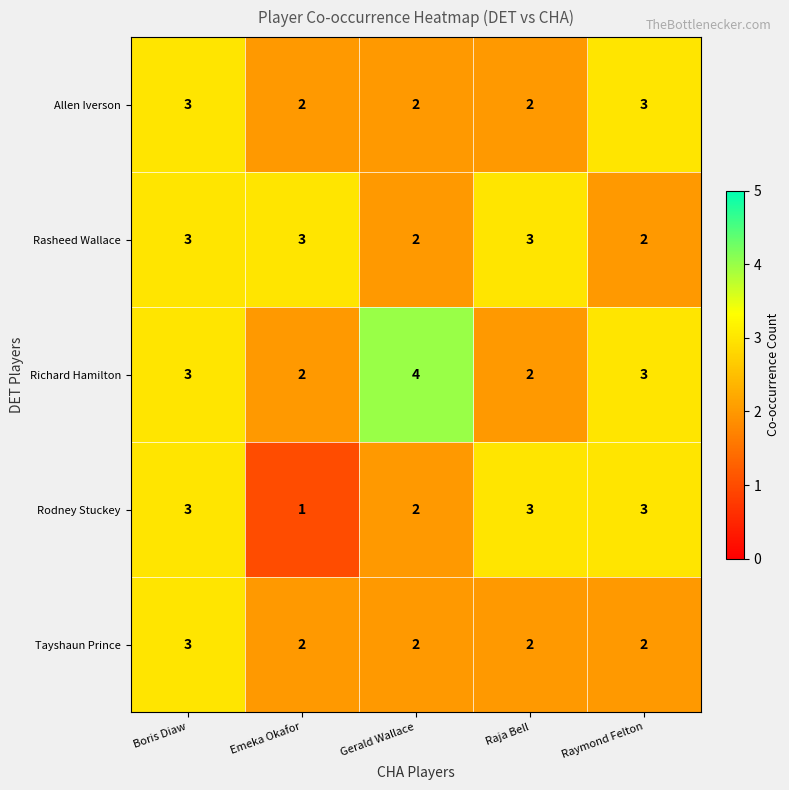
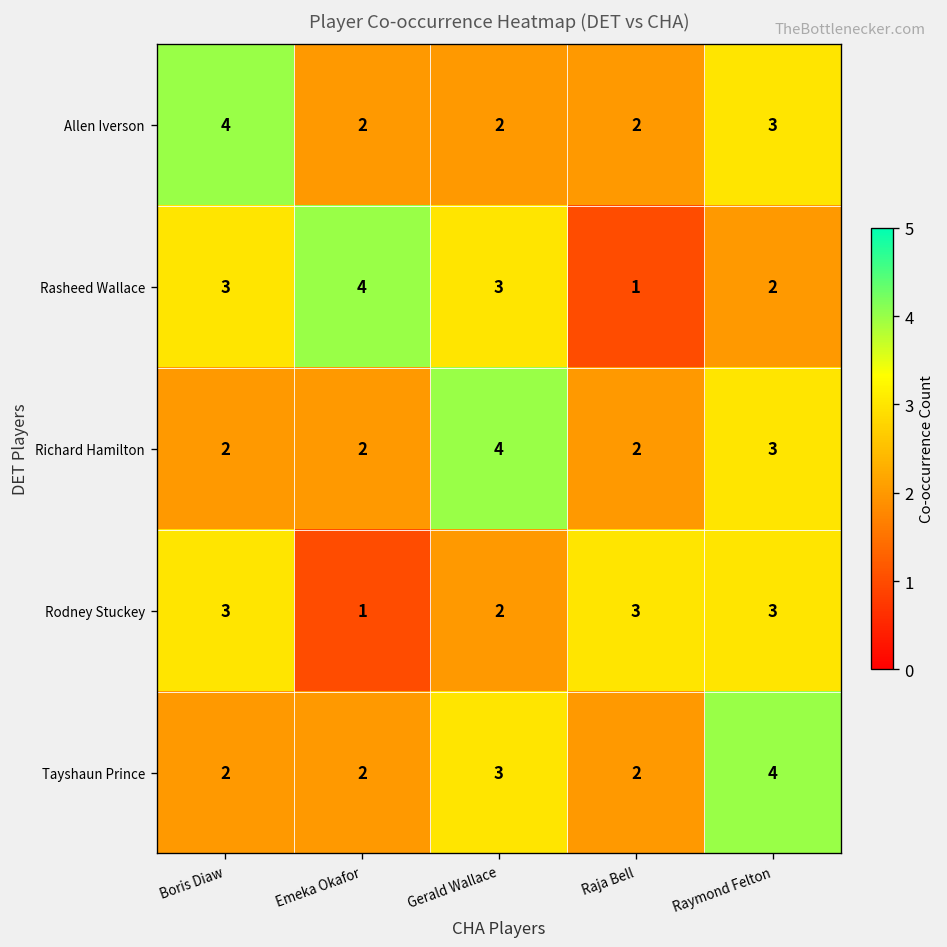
Allen Iverson, Boris Diaw: 3 -> 4
Rasheed Wallace, Emeka Okafor: 3 -> 4
Rasheed Wallace, Gerald Wallace: 2 -> 3
Rasheed Wallace, Raja Bell: 3 -> 1
Richard Hamilton, Boris Diaw: 3 -> 2
Tayshaun Prince, Boris Diaw: 3 -> 2
Tayshaun Prince, Gerald Wallace: 2 -> 3
Tayshaun Prince, Raymond Felton: 2 -> 4
